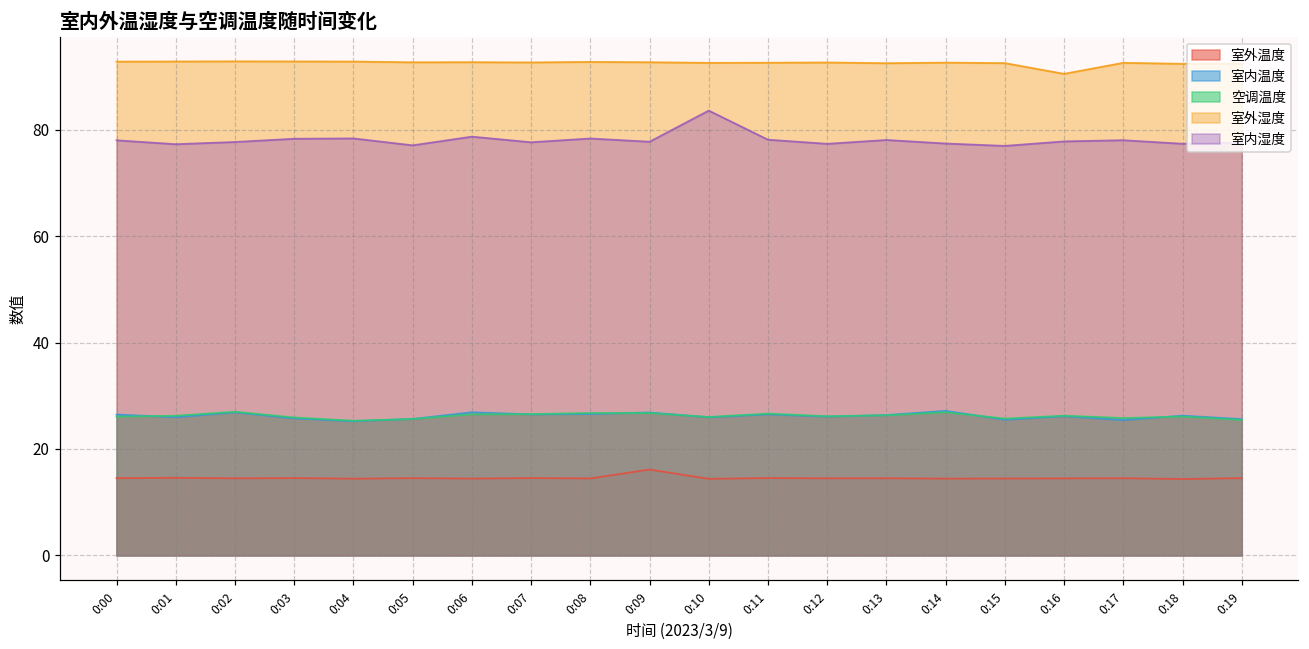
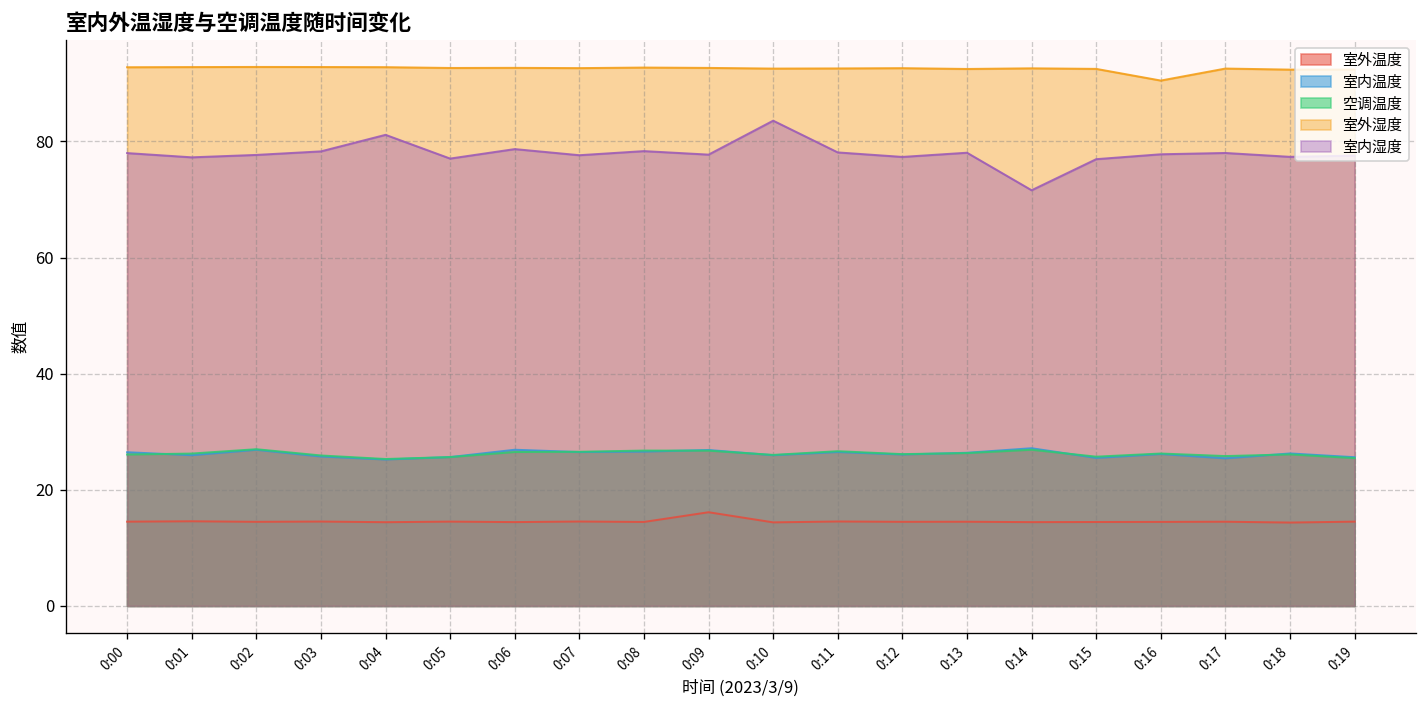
室内湿度, 0:04: 78 -> 81
室内湿度, 0:14: 77 -> 72
